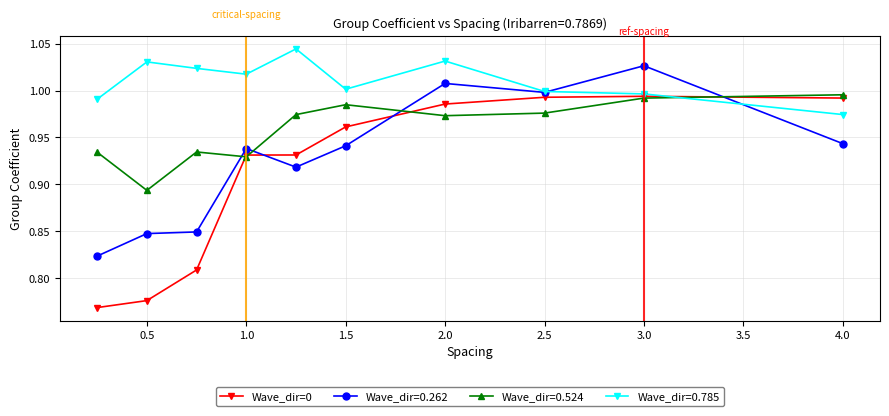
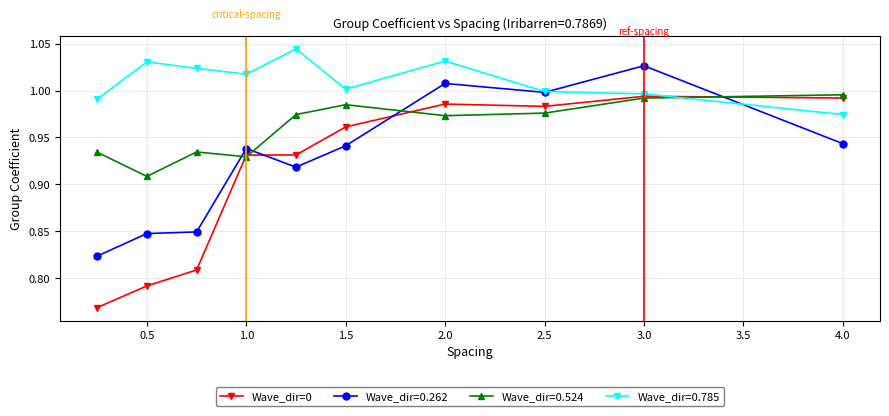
Wave_dir=0, 0.5: 0.78 -> 0.79
Wave_dir=0.524, 0.5: 0.89 -> 0.91
Wave_dir=0, 2.5: 0.99 -> 0.98
